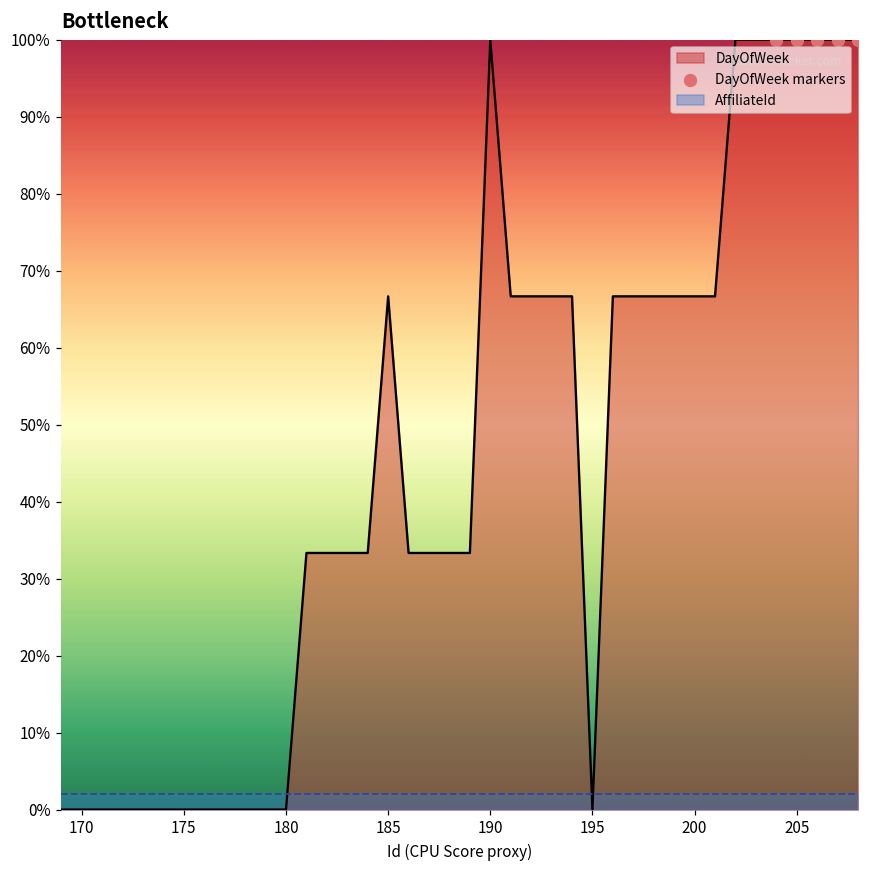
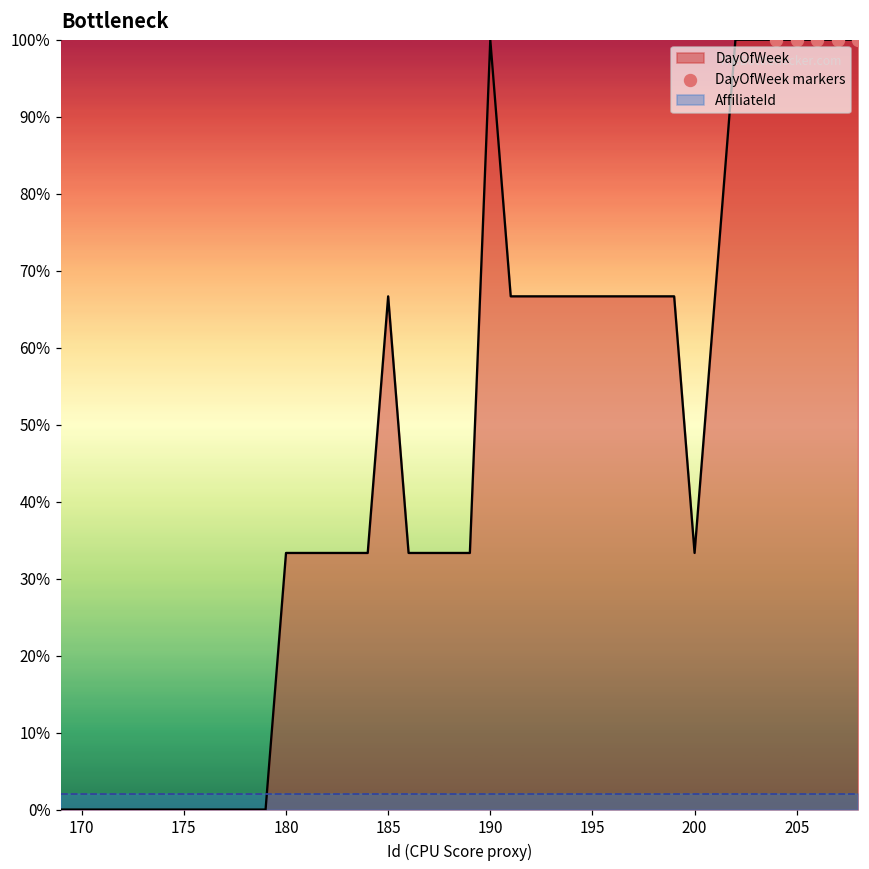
DayOfWeek, 180: 0% -> 33%
DayOfWeek, 195: 0% -> 67%
DayOfWeek, 200: 67% -> 33%
